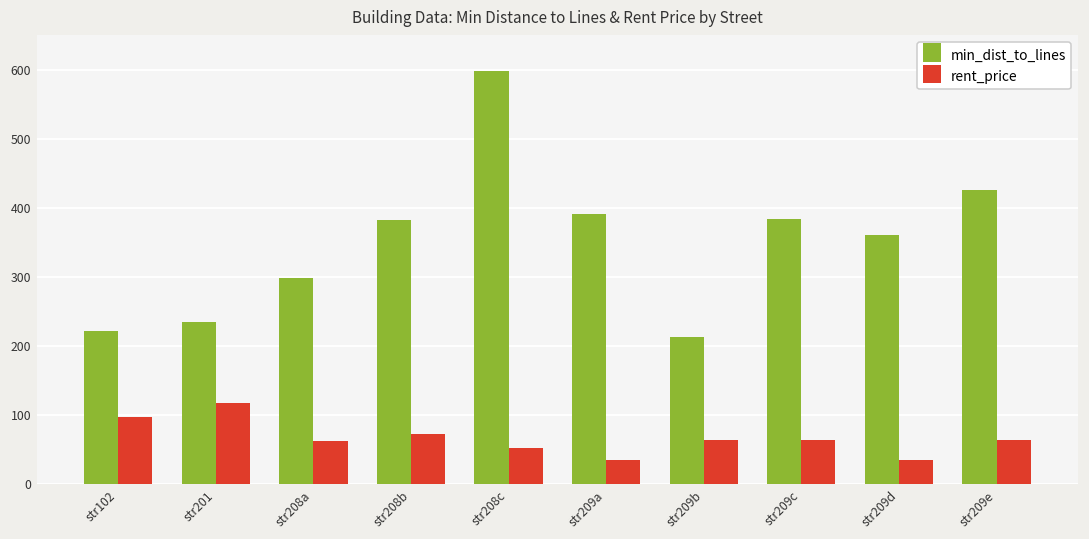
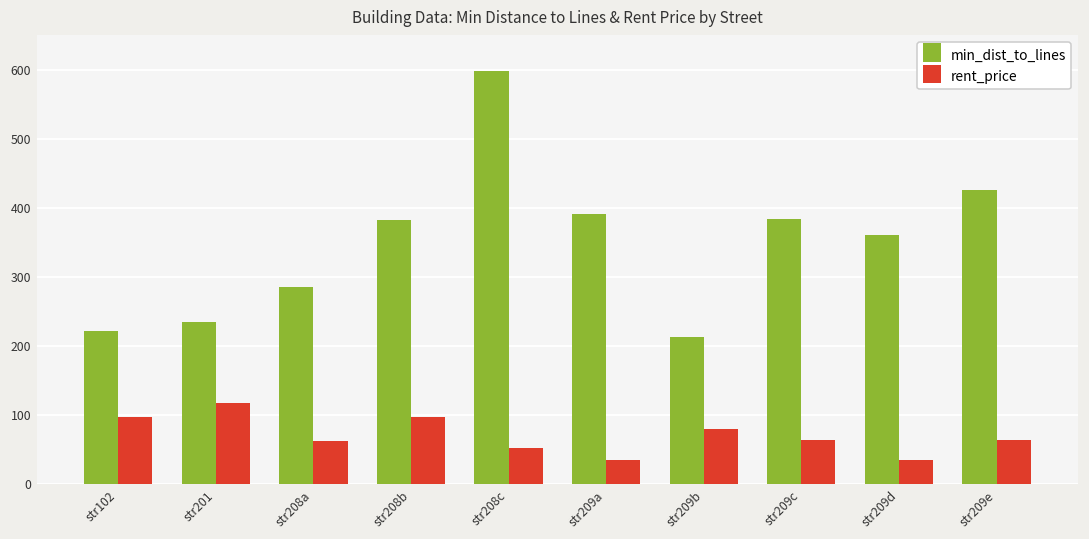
min_dist_to_lines, str208a: 300 -> 290
rent_price, str208b: 70 -> 100
rent_price, str209b: 60 -> 80
